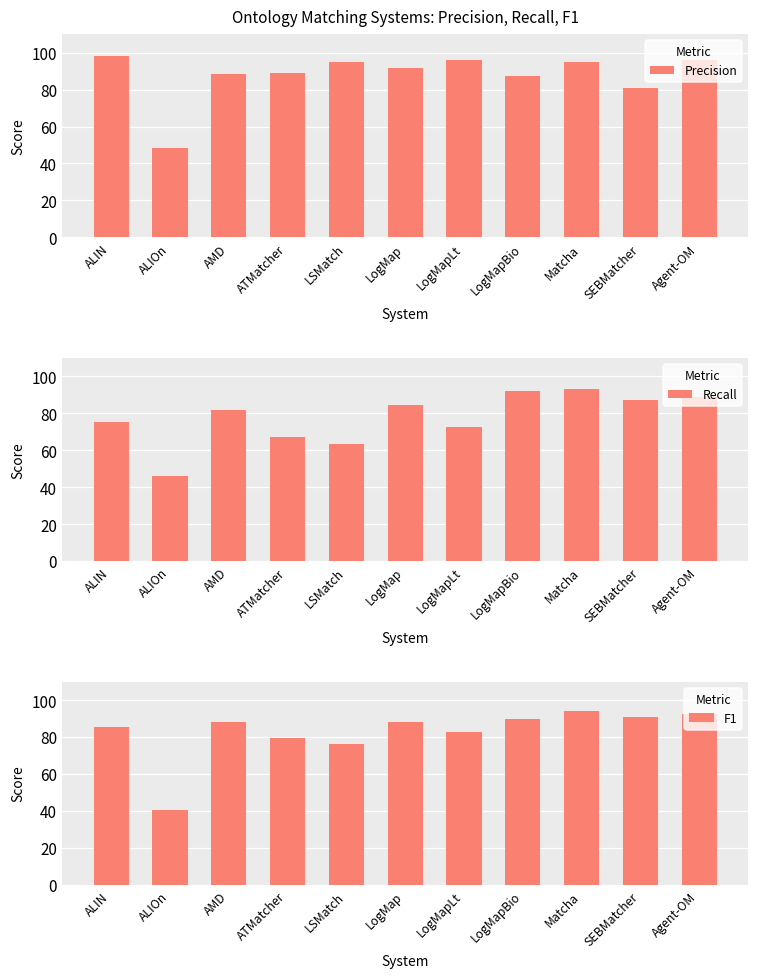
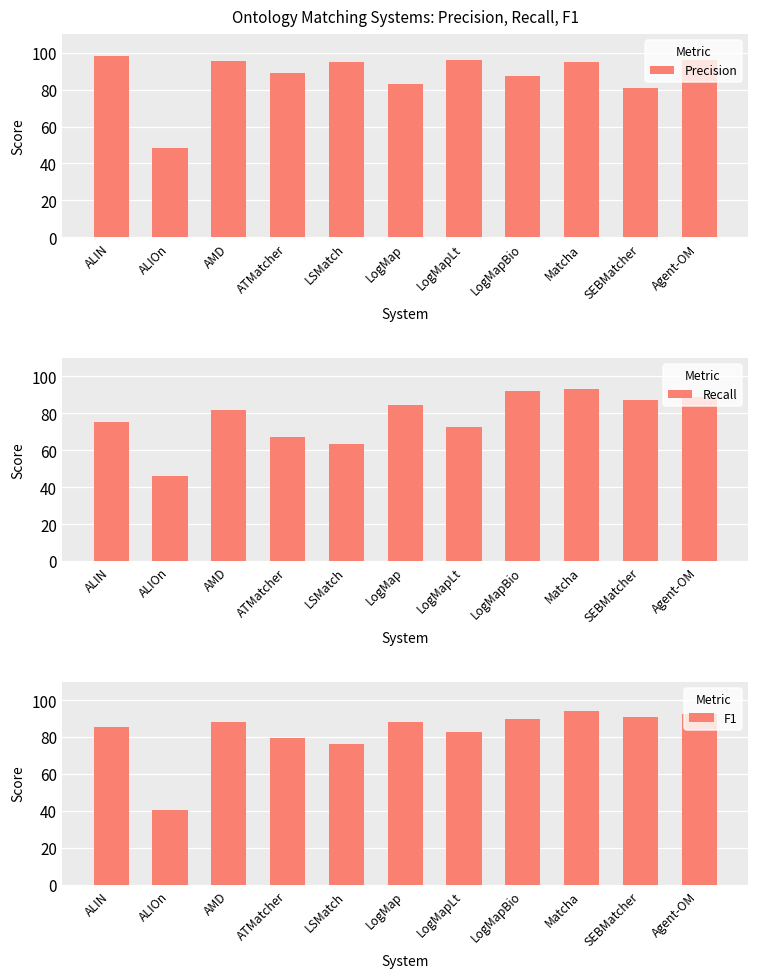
Ontology Matching Systems: Precision, Recall, F1, AMD: 89 -> 95
Ontology Matching Systems: Precision, Recall, F1, LogMap: 92 -> 83
